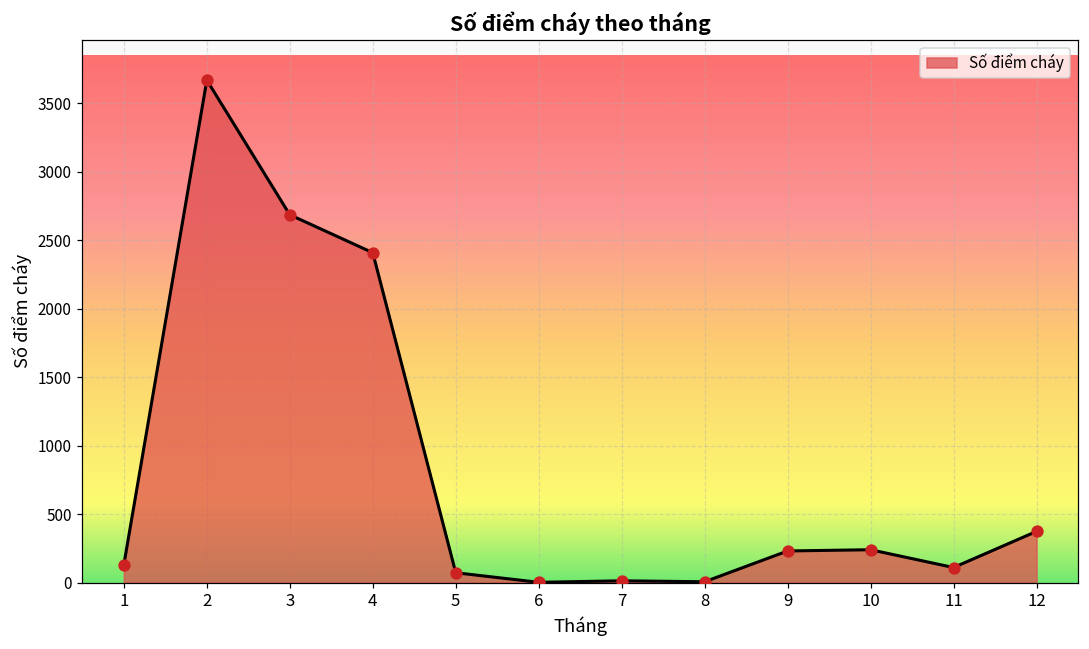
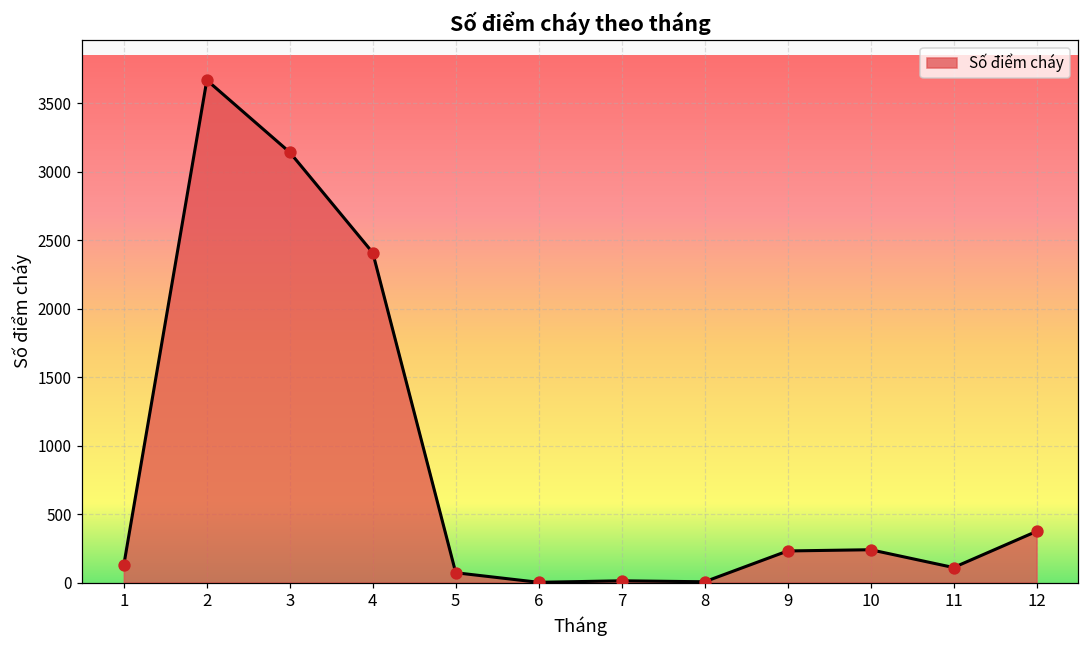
3: 2690 -> 3140
